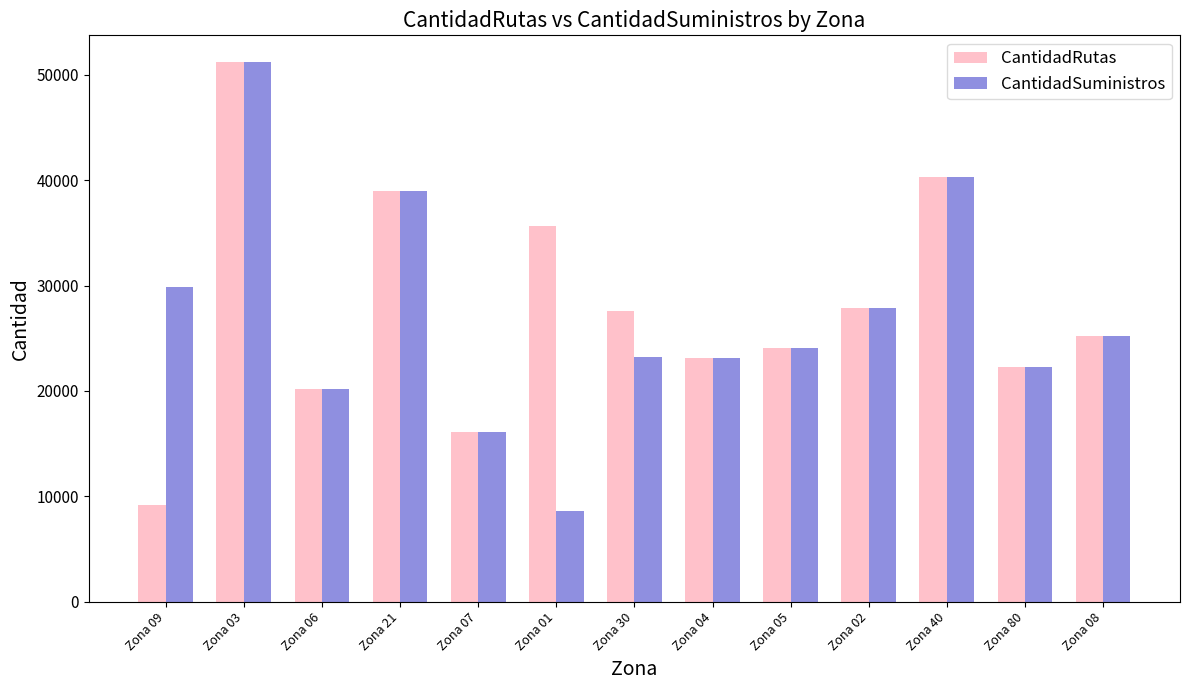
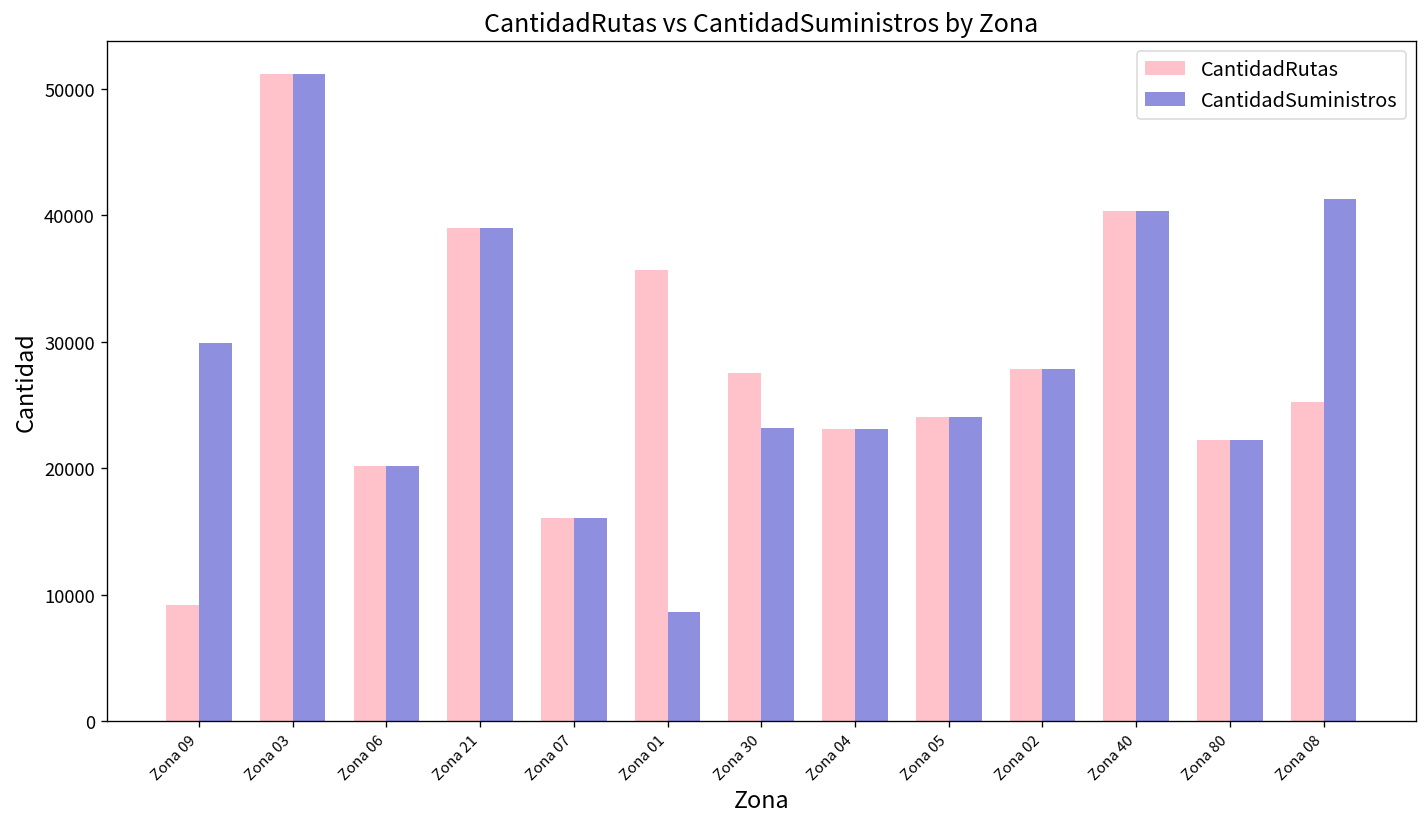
CantidadSuministros, Zona 08: 25200 -> 41300
